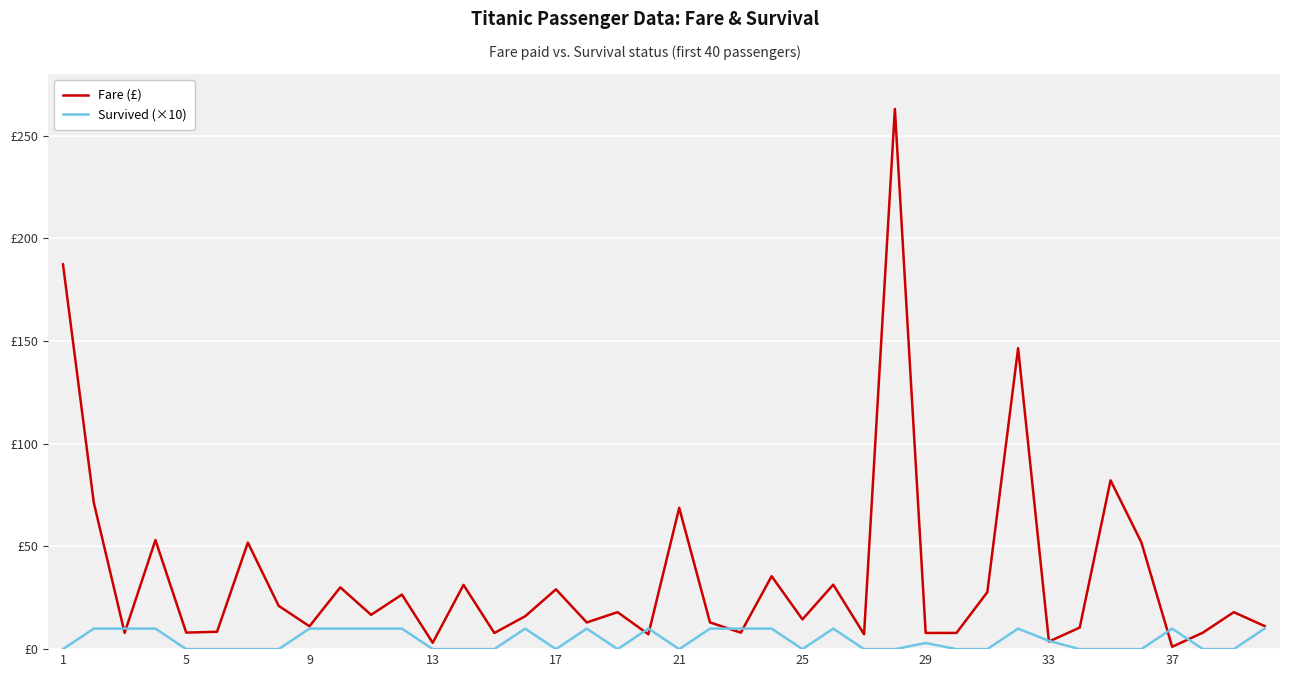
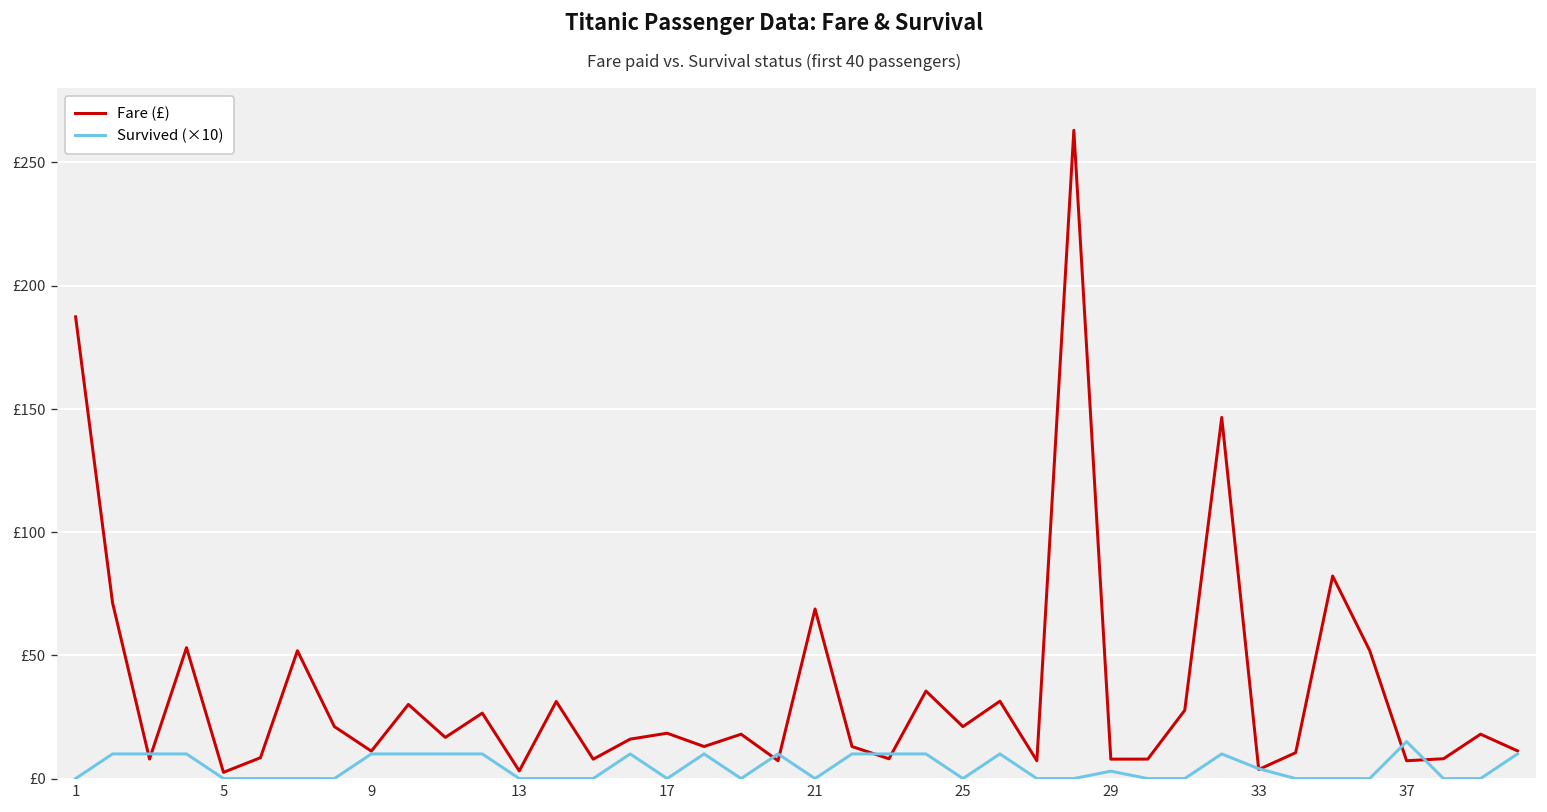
Fare (£), 5: £8 -> £3
Fare (£), 17: £29 -> £18
Fare (£), 25: £14 -> £21
Fare (£), 37: £1 -> £7
Survived (×10), 37: £10 -> £15
